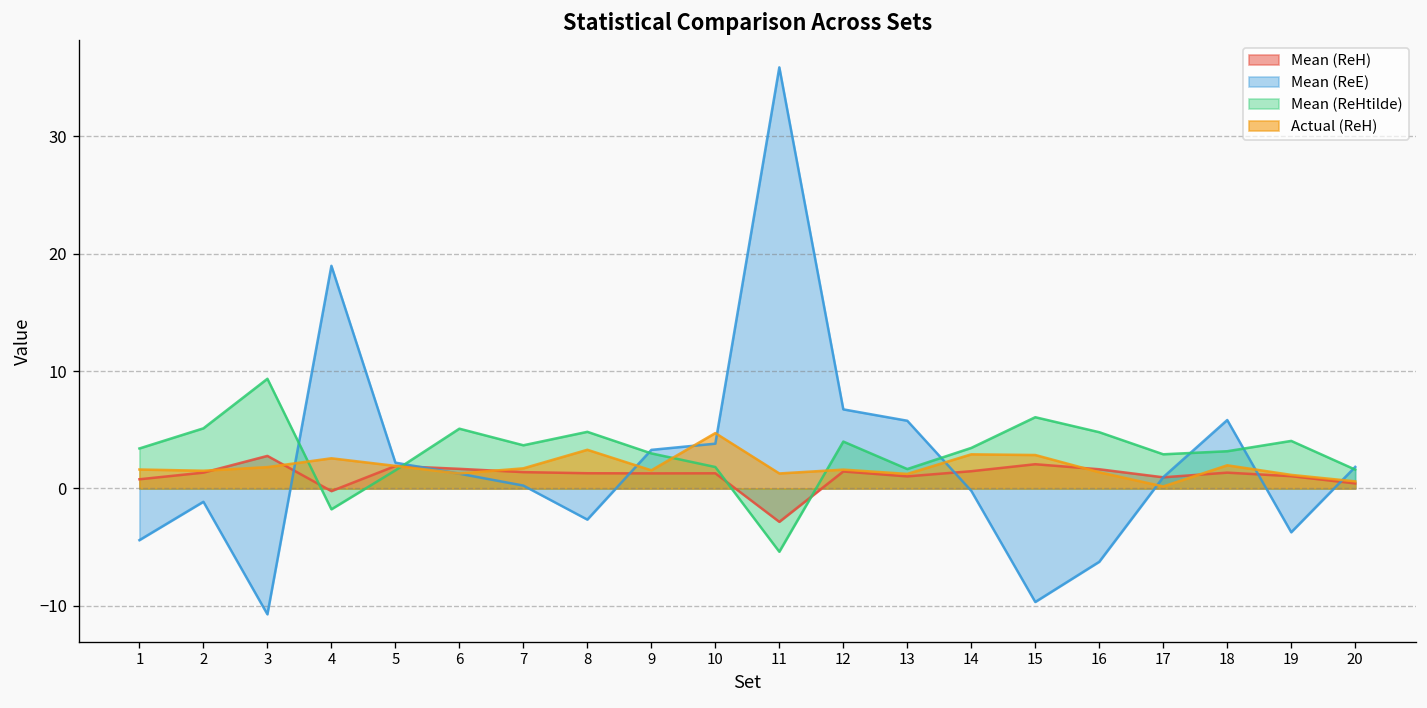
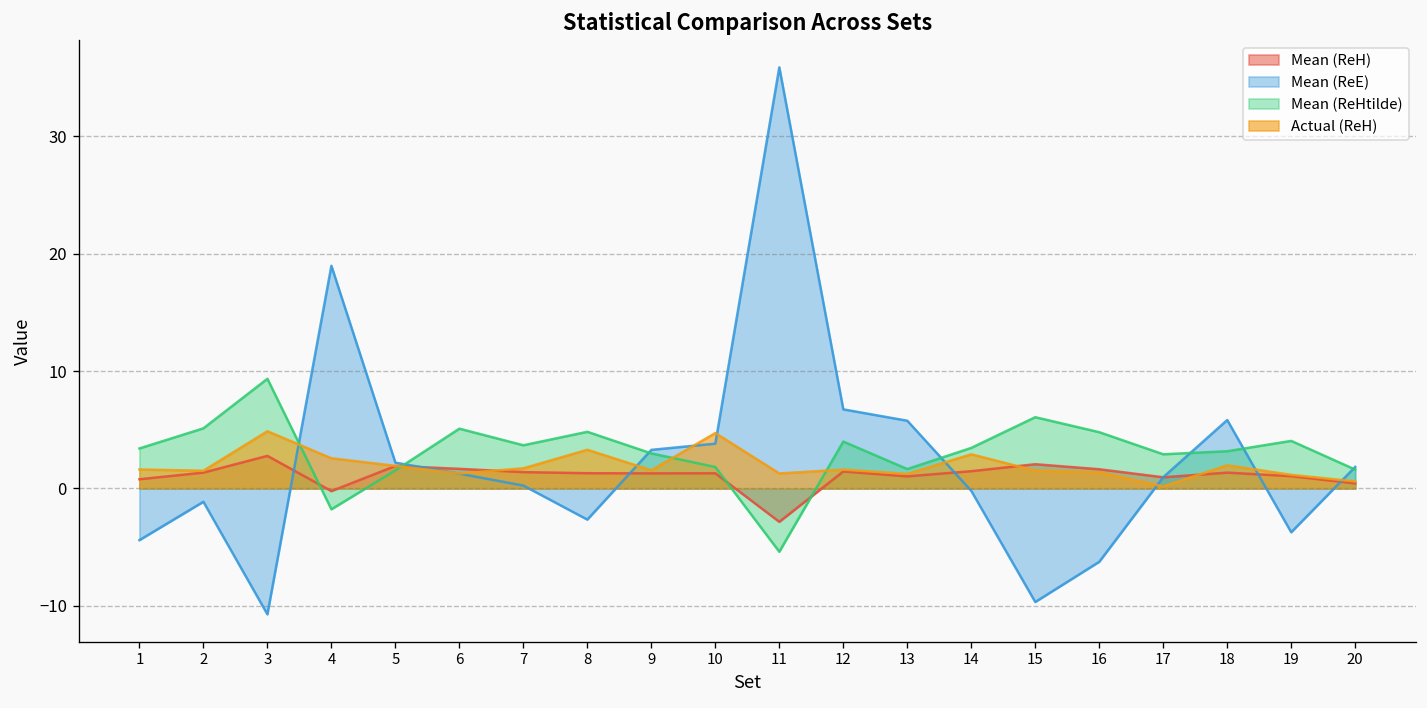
Actual (ReH), 3: 2 -> 5
Actual (ReH), 15: 3 -> 2
